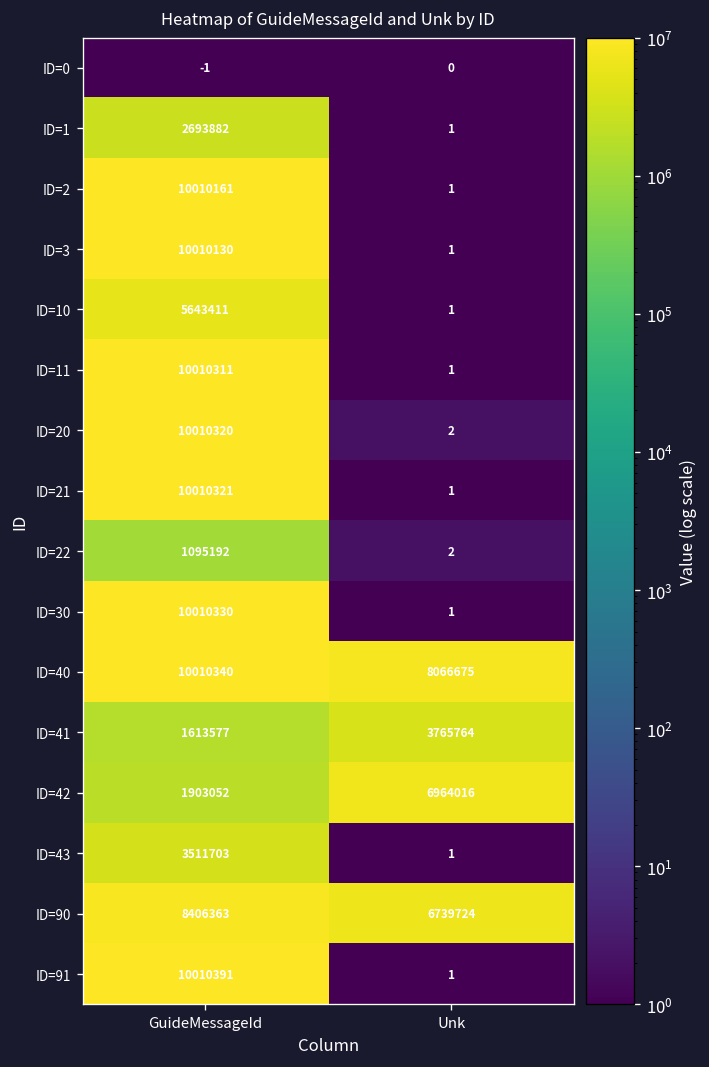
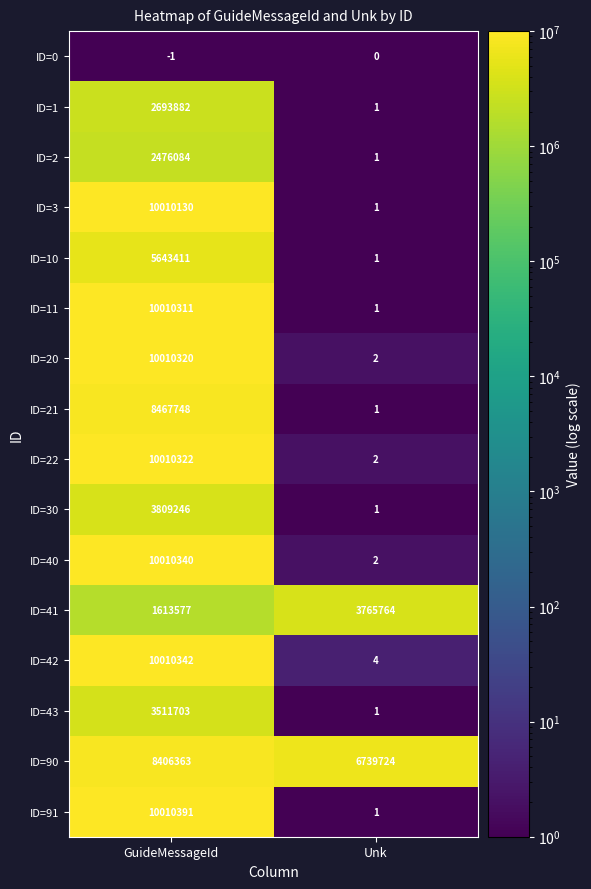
ID=2, GuideMessageId: 10010161 -> 2476084
ID=21, GuideMessageId: 10010321 -> 8467748
ID=22, GuideMessageId: 1095192 -> 10010322
ID=30, GuideMessageId: 10010330 -> 3809246
ID=40, Unk: 8066675 -> 2
ID=42, GuideMessageId: 1903052 -> 10010342
ID=42, Unk: 6964016 -> 4
